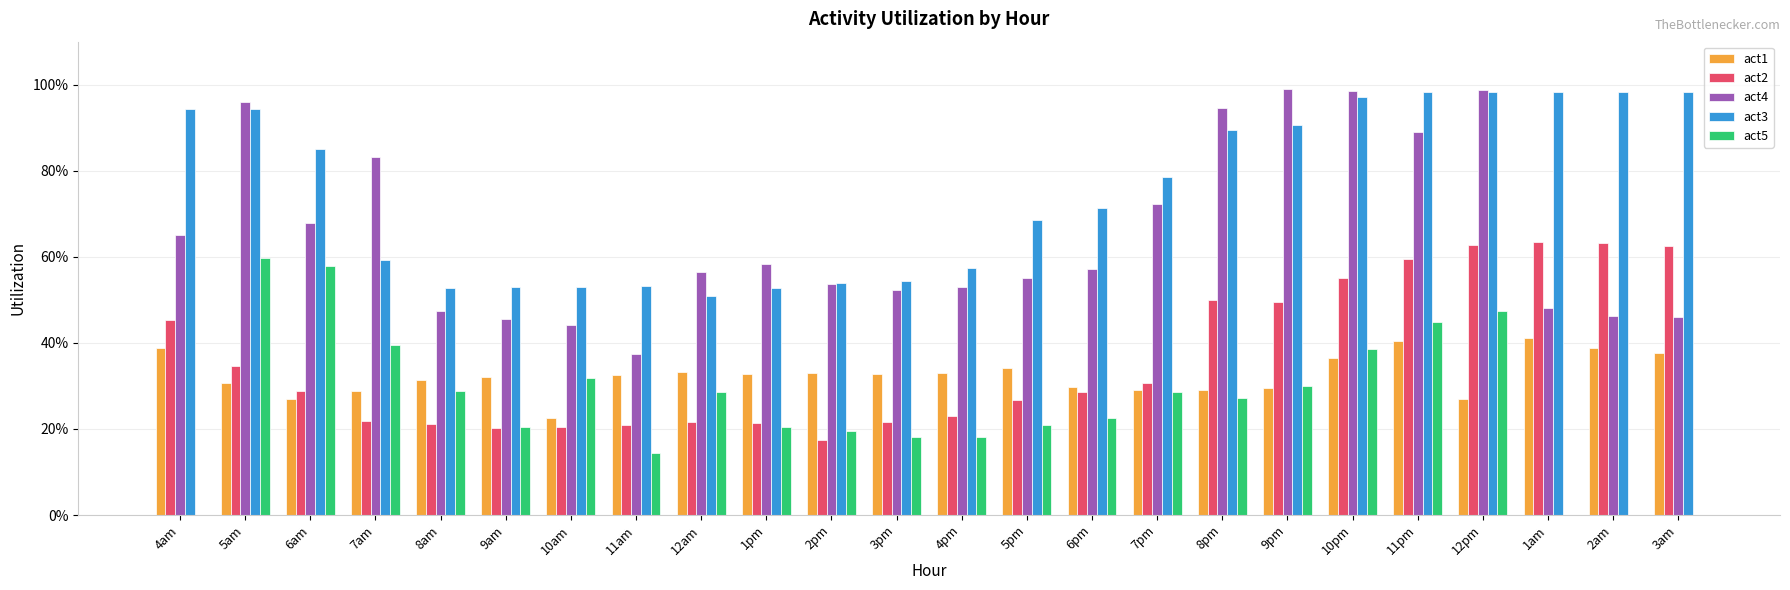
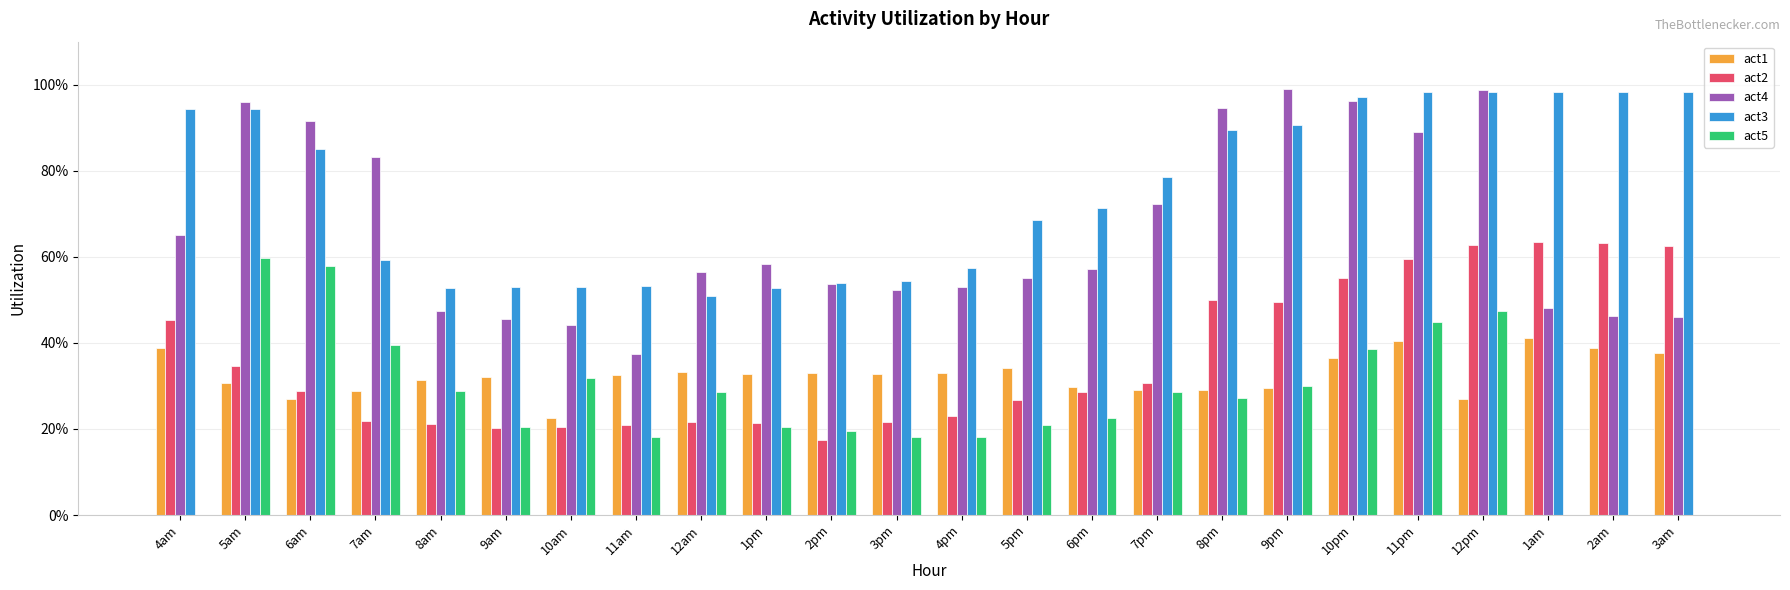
act4, 6am: 68% -> 91%
act5, 11am: 14% -> 18%
act4, 10pm: 98% -> 96%
